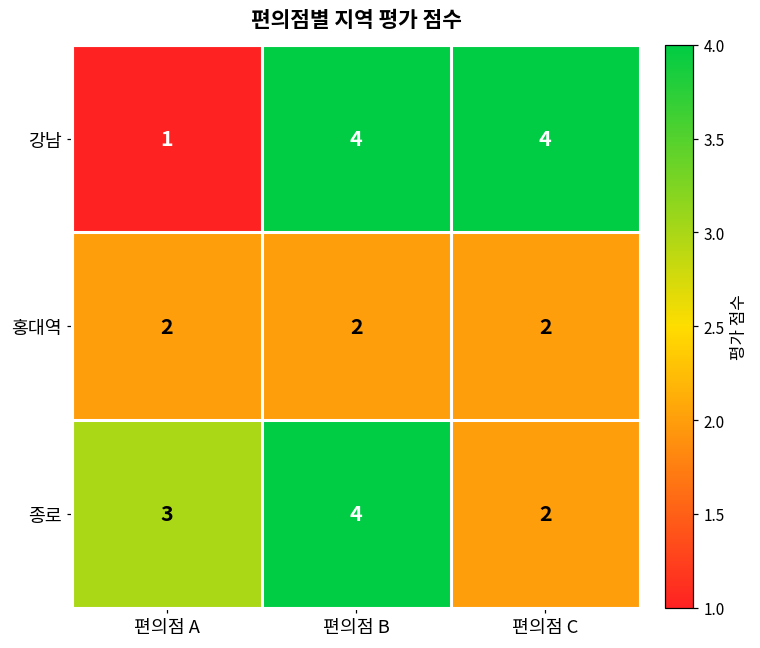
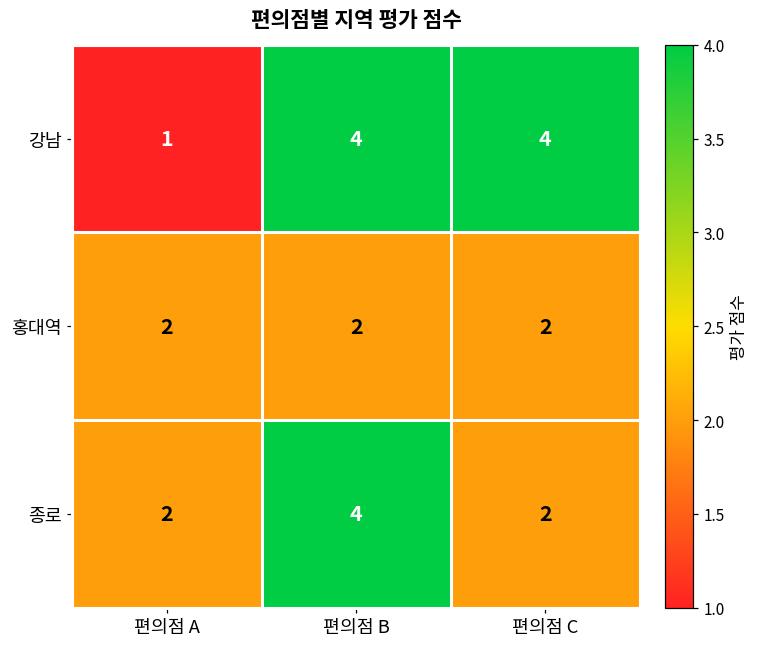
종로, 편의점 A: 3 -> 2
